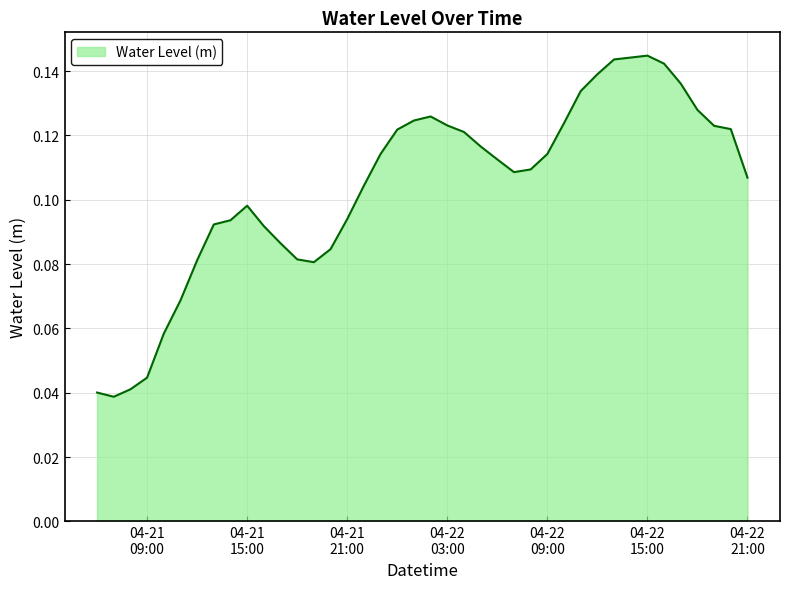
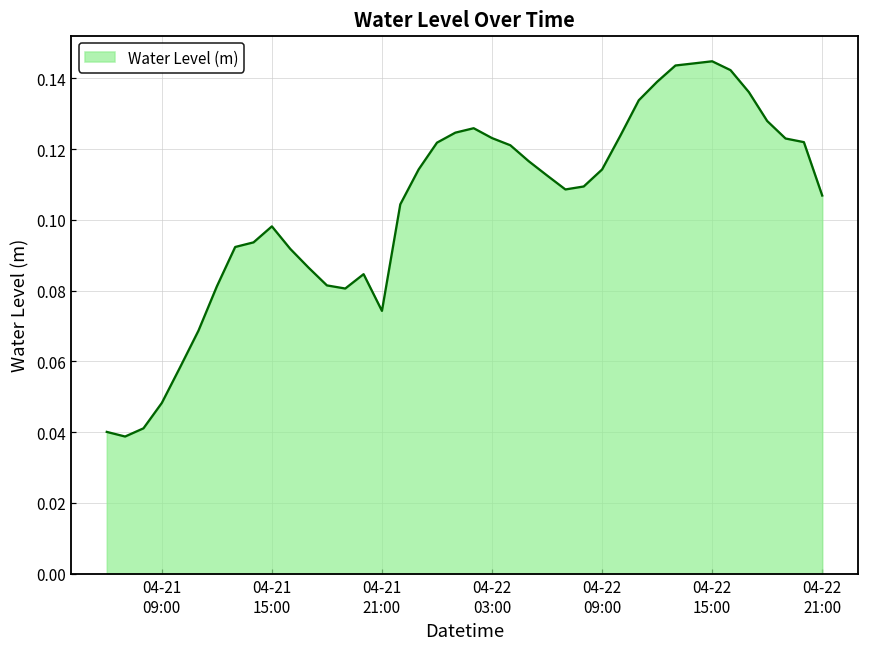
04-21 09:00: 0.045 -> 0.048
04-21 21:00: 0.094 -> 0.074
